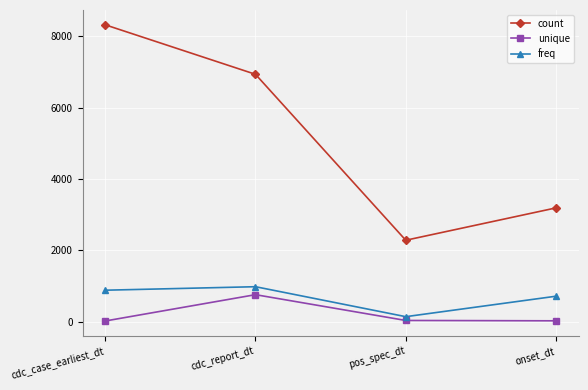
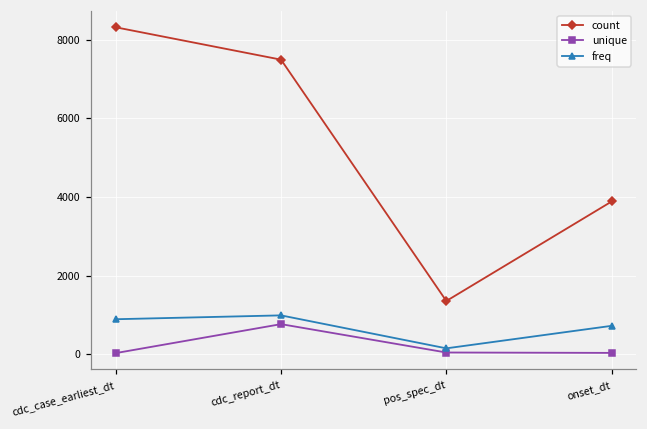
count, cdc_report_dt: 6900 -> 7500
count, pos_spec_dt: 2300 -> 1400
count, onset_dt: 3200 -> 3900
